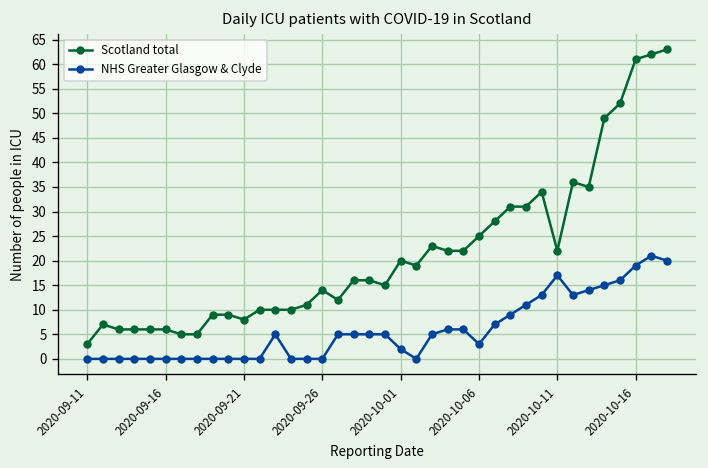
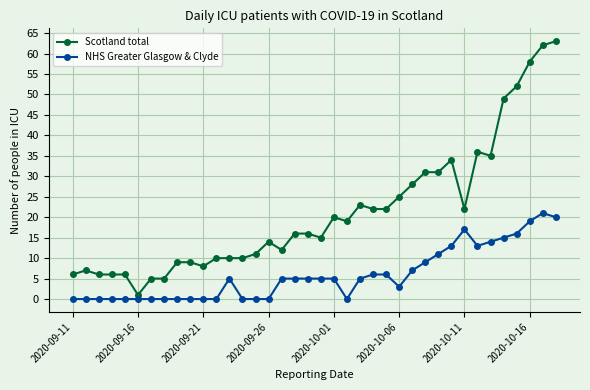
Scotland total, 2020-09-11: 3 -> 6
Scotland total, 2020-09-16: 6 -> 1
NHS Greater Glasgow & Clyde, 2020-10-01: 2 -> 5
Scotland total, 2020-10-16: 61 -> 58
